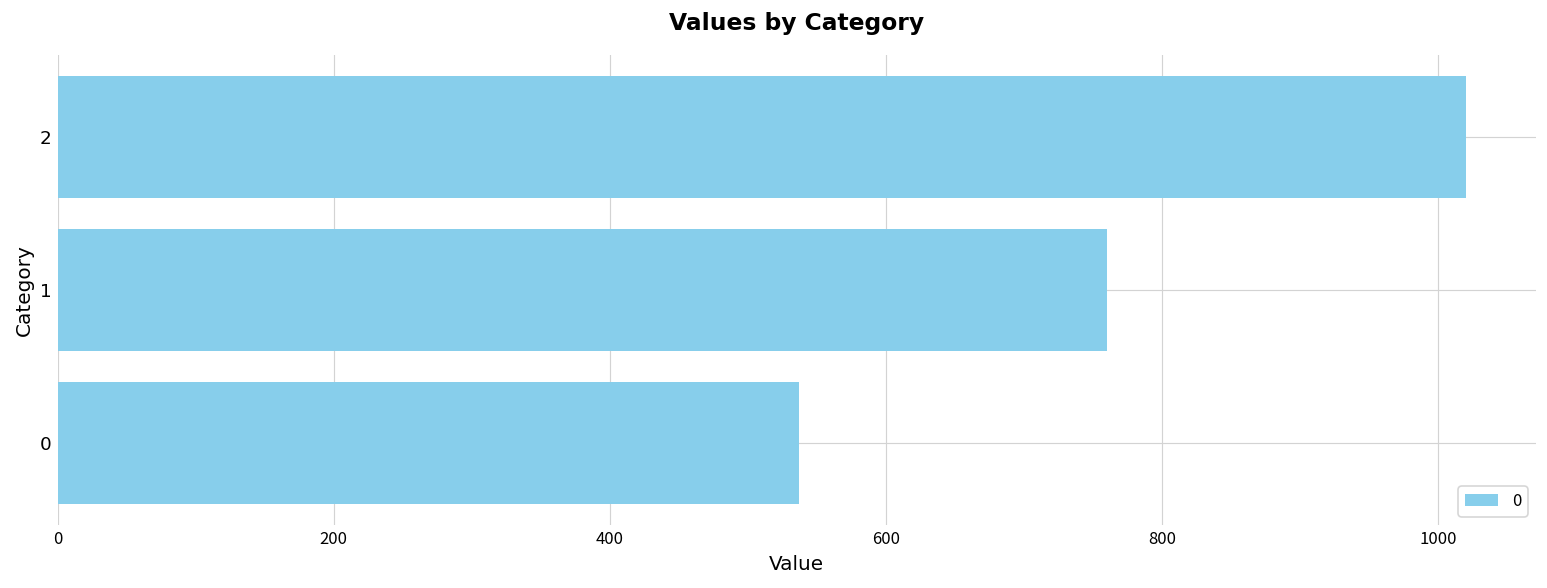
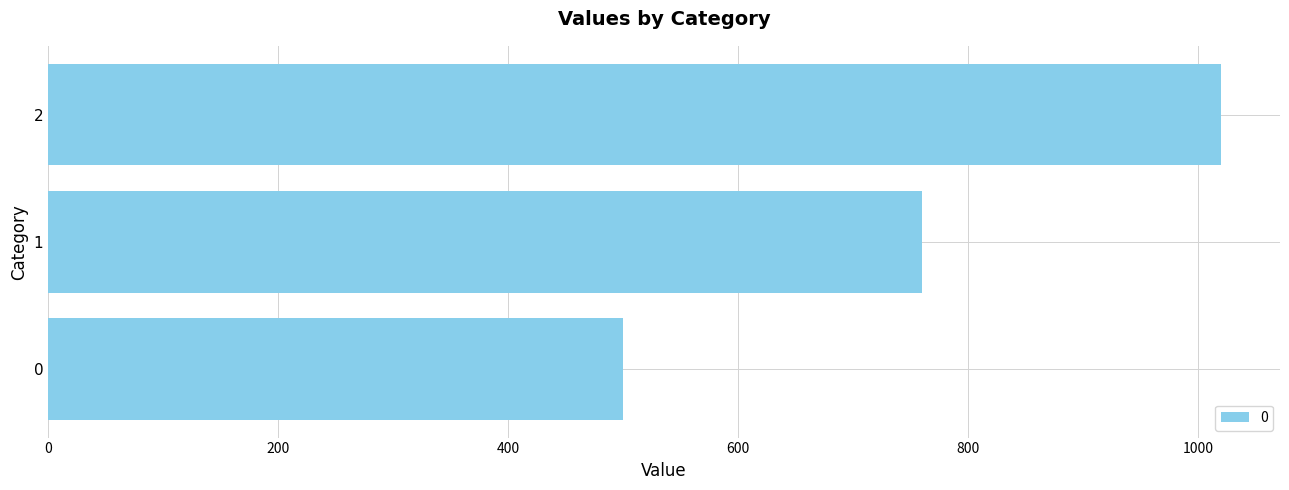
0: 537 -> 500
